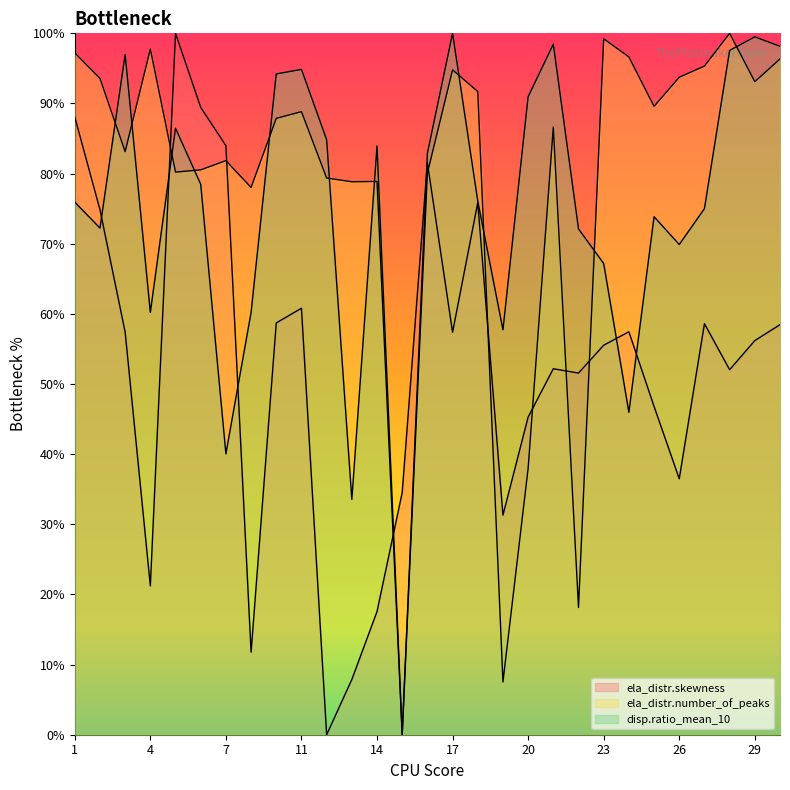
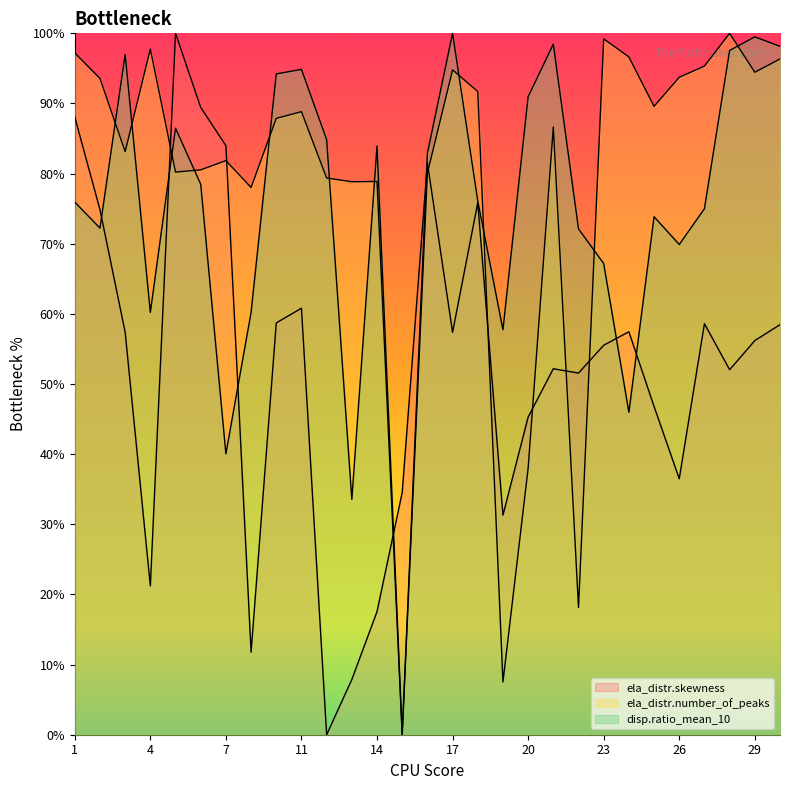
ela_distr.number_of_peaks, 29: 93% -> 94%
